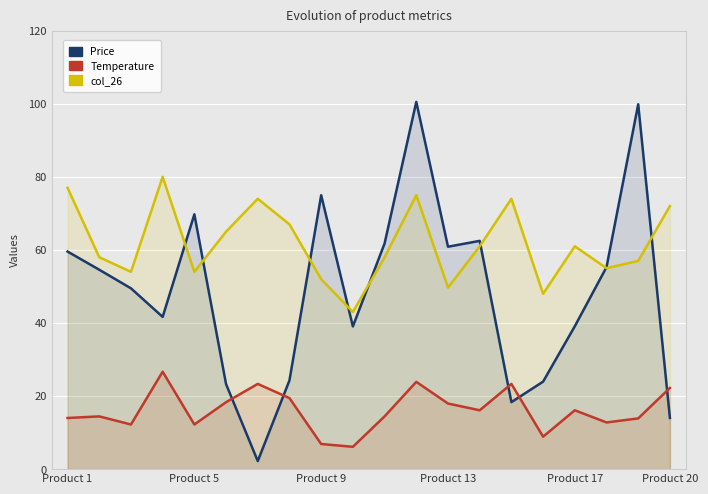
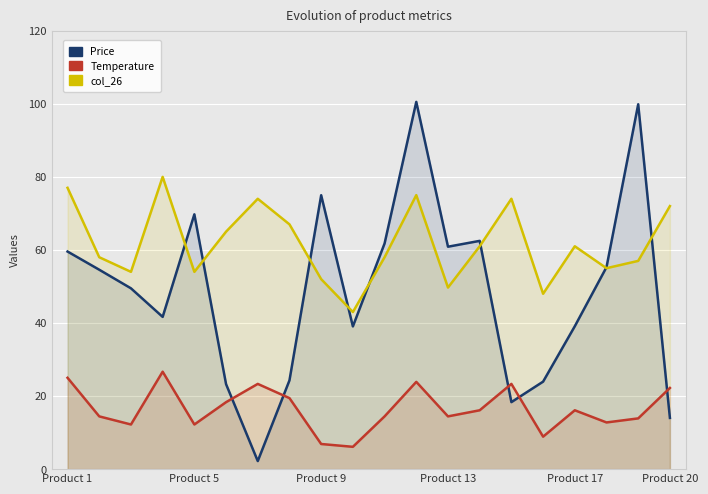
Temperature, Product 1: 14 -> 25
Temperature, Product 13: 18 -> 14
